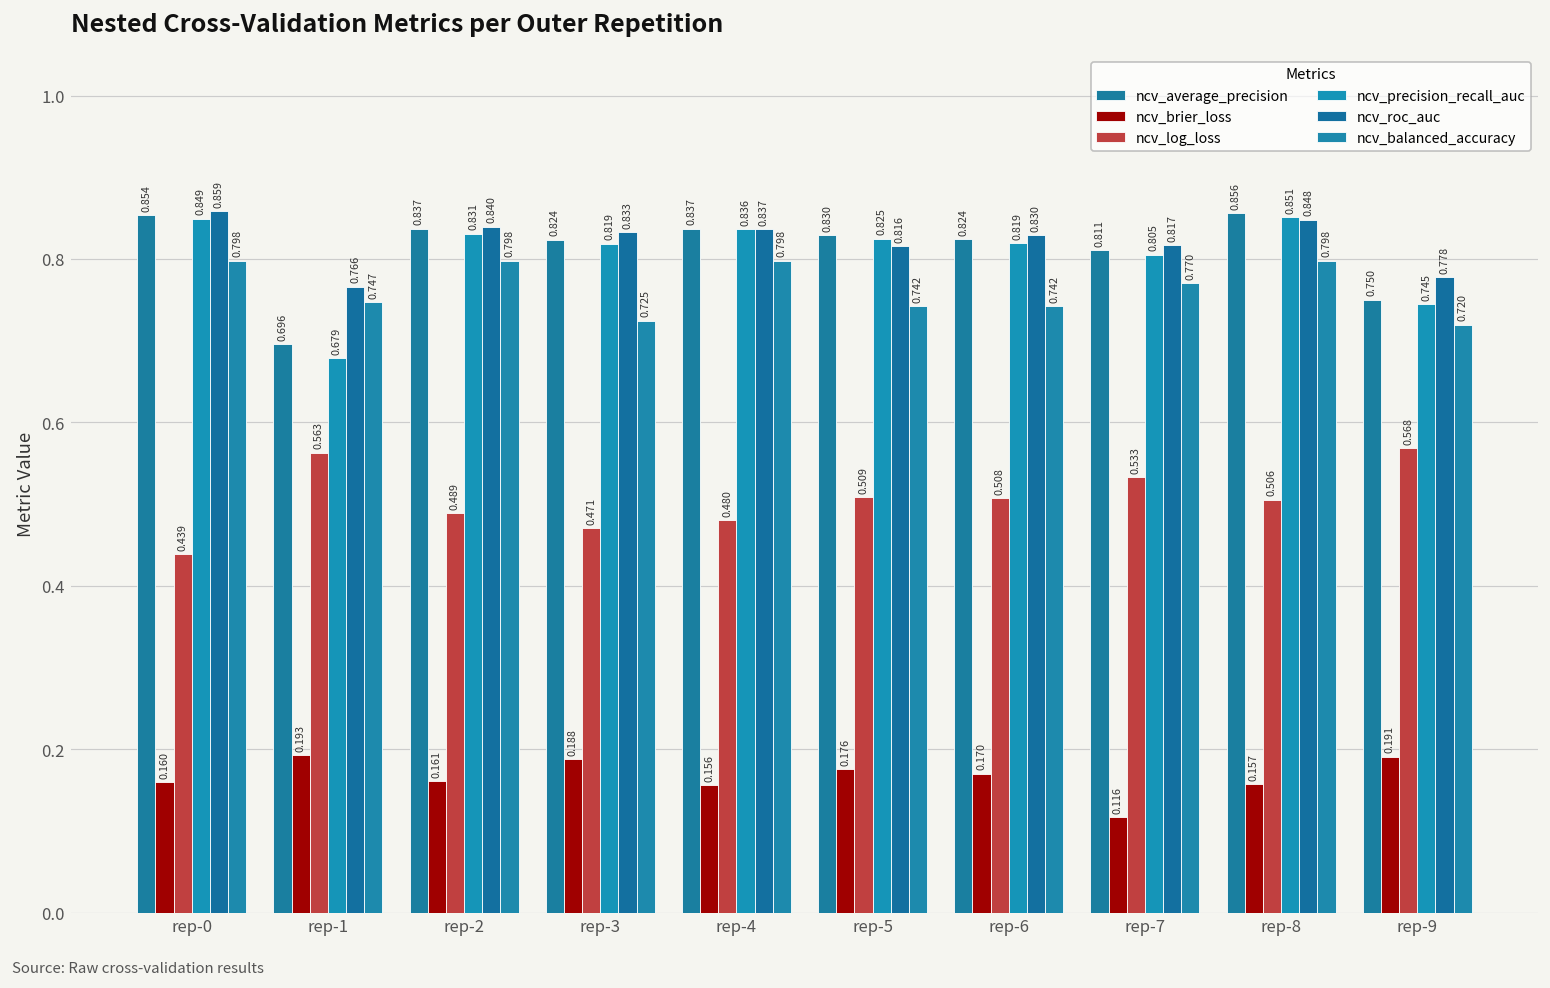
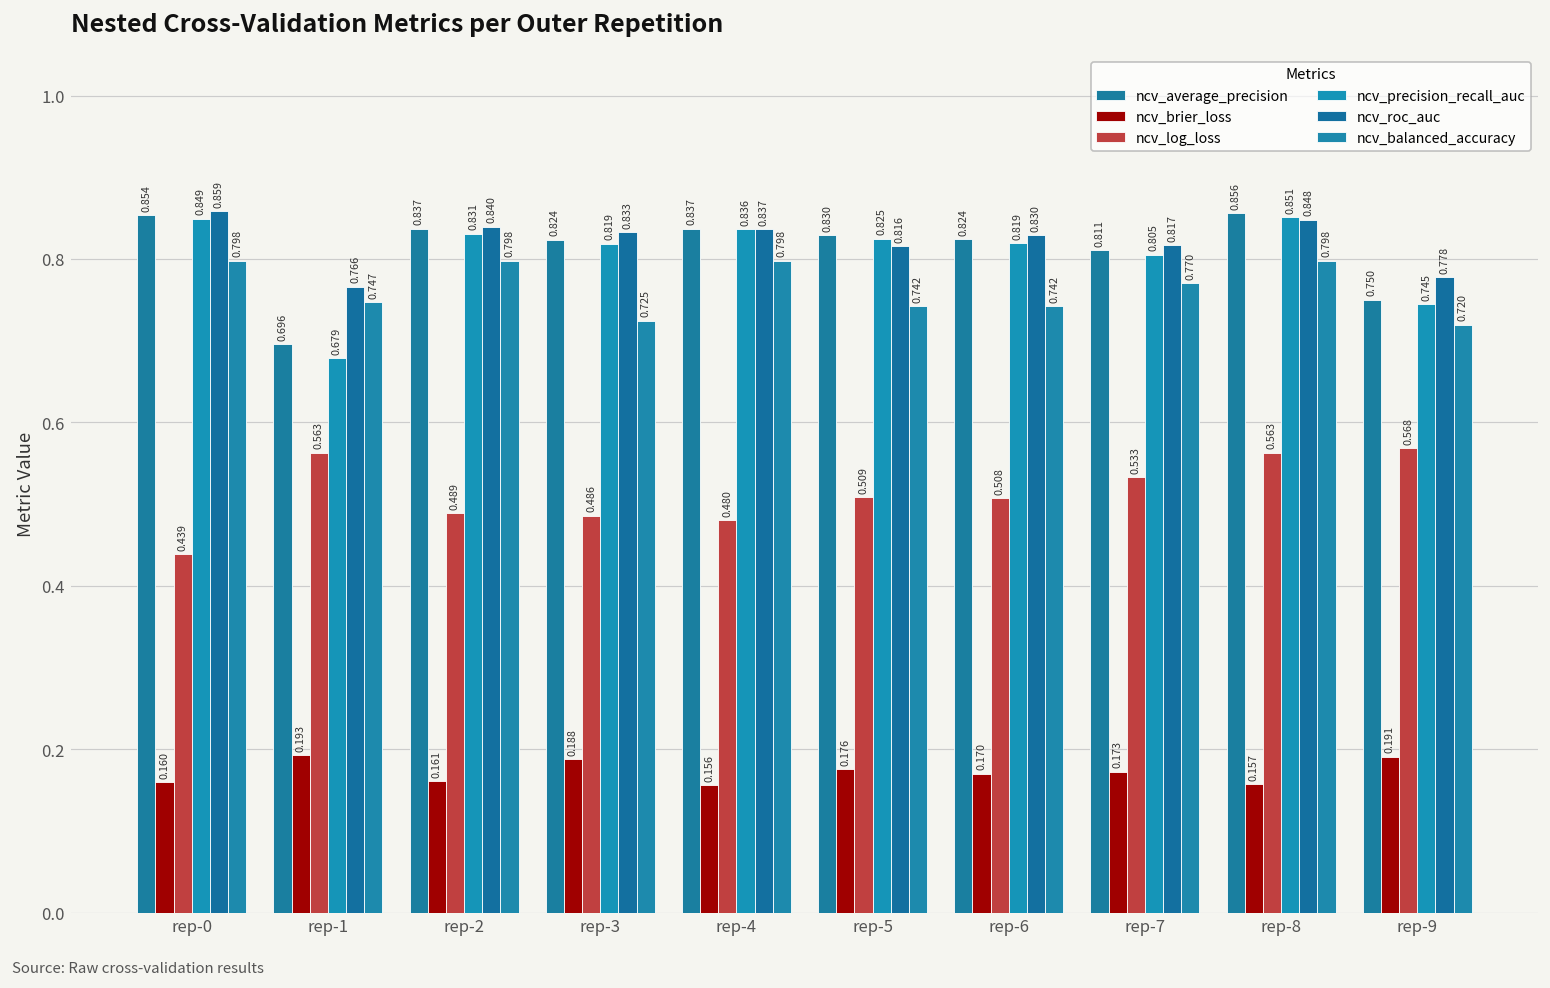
ncv_log_loss, rep-3: 0.471 -> 0.486
ncv_brier_loss, rep-7: 0.116 -> 0.173
ncv_log_loss, rep-8: 0.506 -> 0.563
